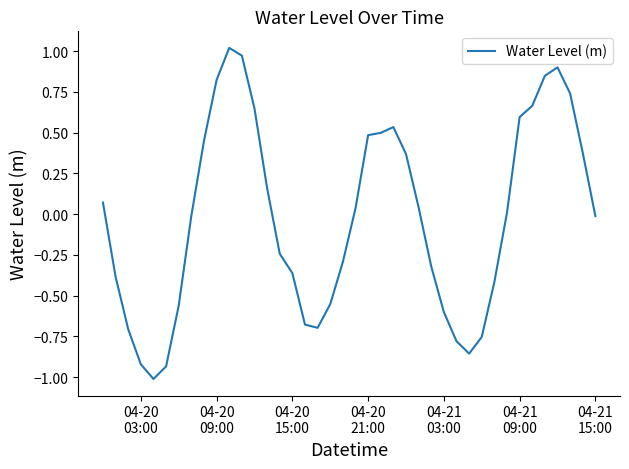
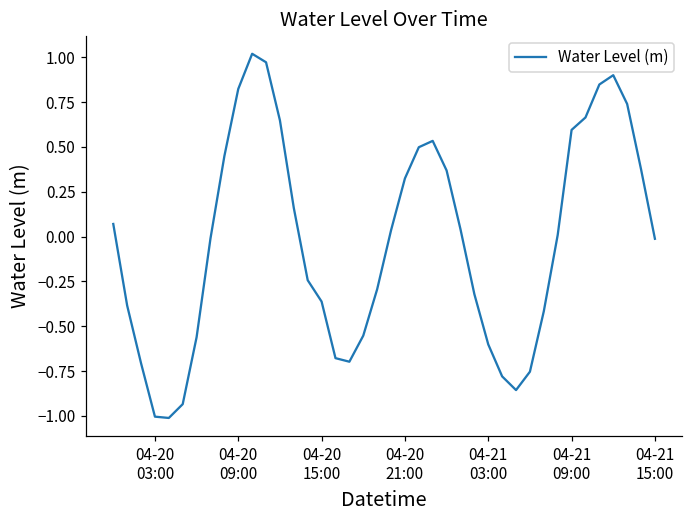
04-20 03:00: -0.92 -> -1.00
04-20 21:00: 0.48 -> 0.32
